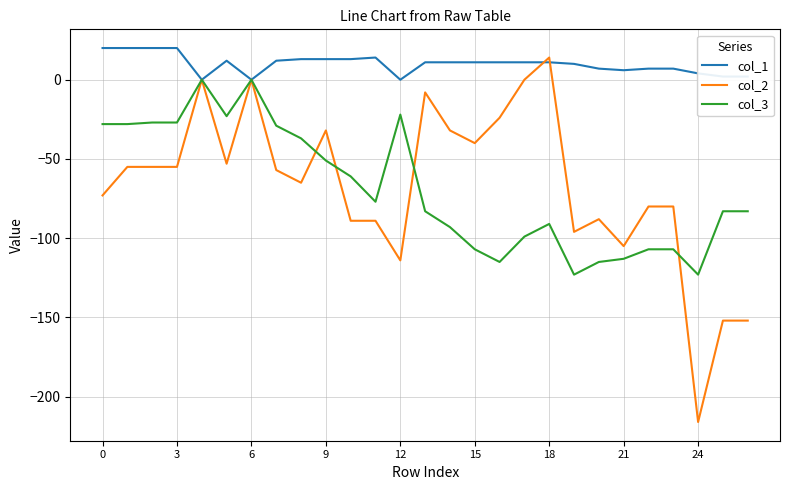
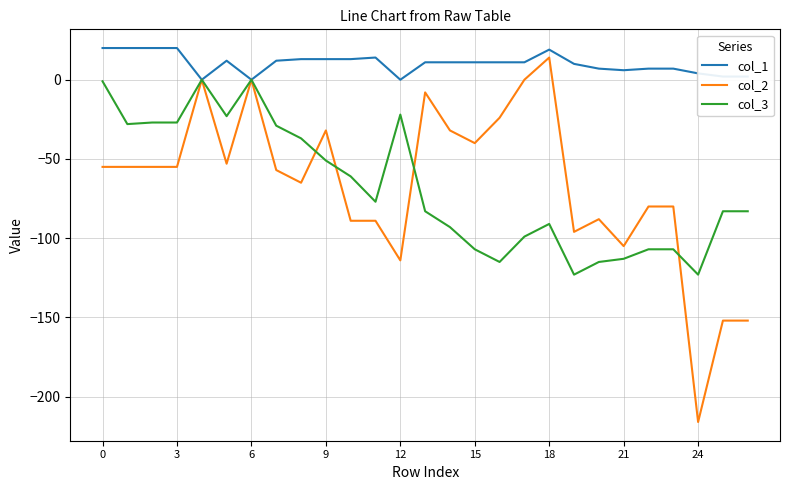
col_2, 0: -73 -> -55
col_3, 0: -28 -> -1
col_1, 18: 11 -> 19
